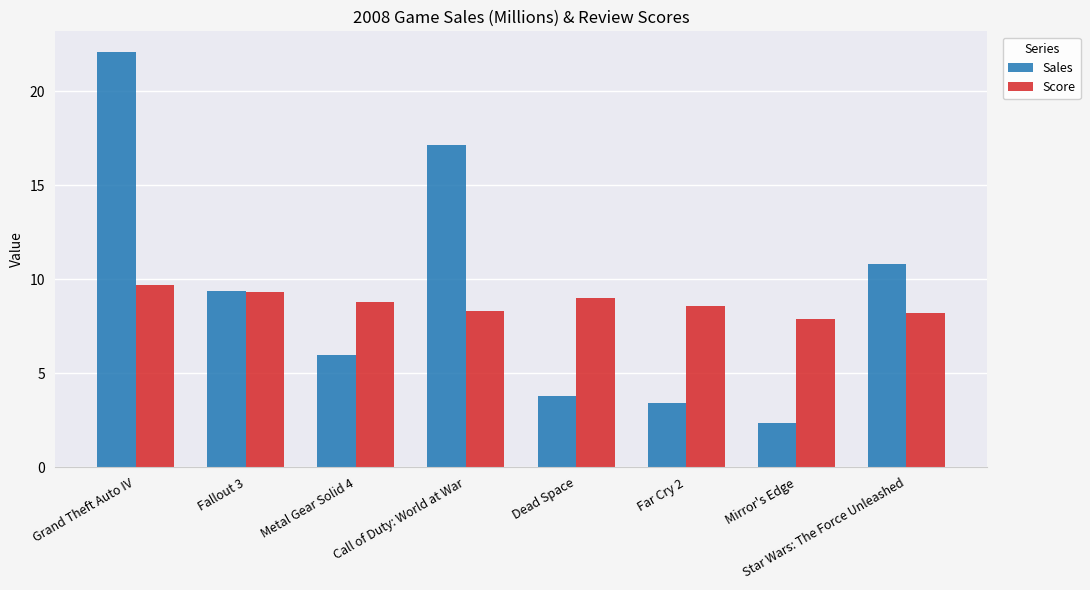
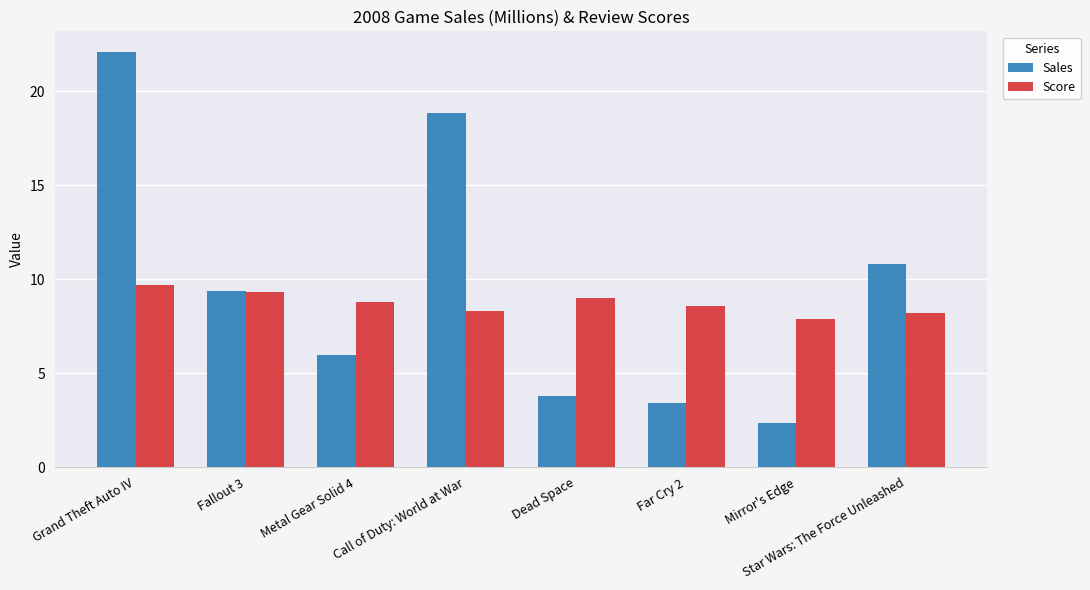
Sales, Call of Duty: World at War: 17.2 -> 18.8
